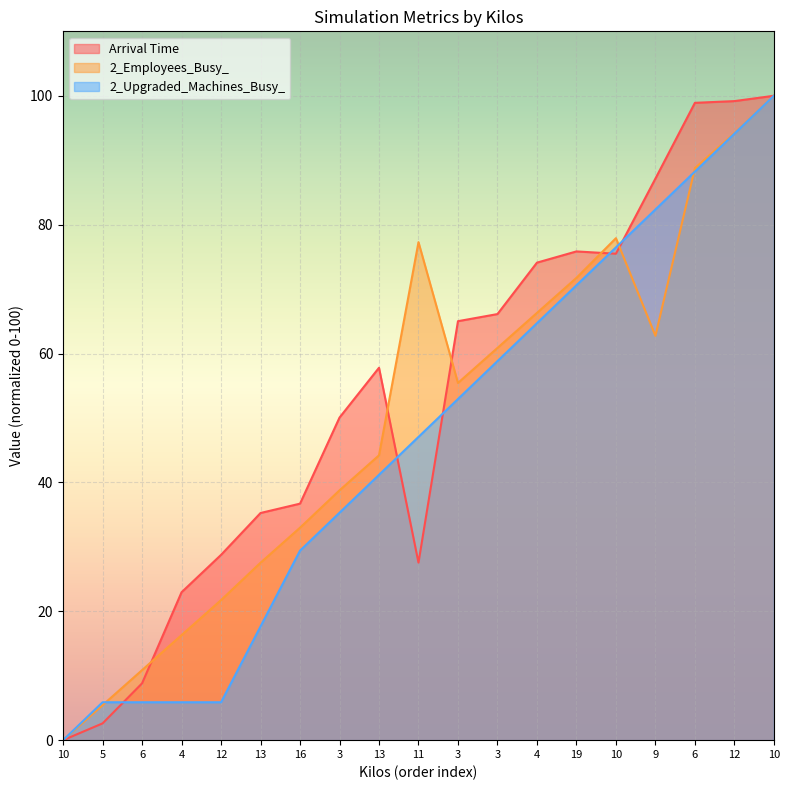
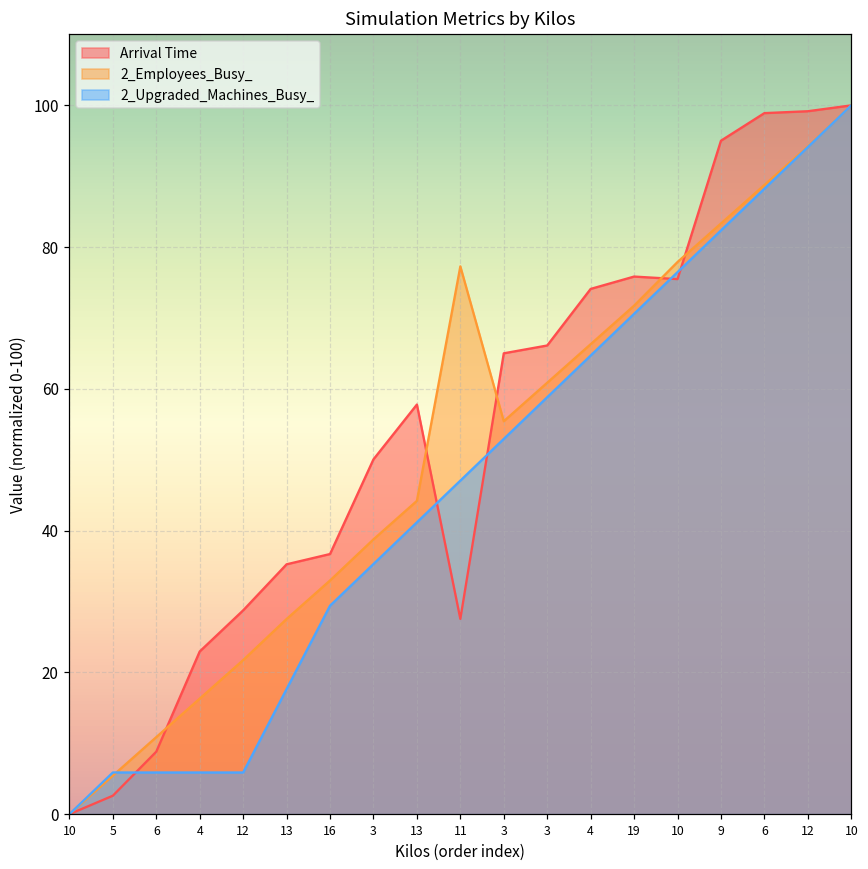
Arrival Time, 9: 87 -> 95
2_Employees_Busy_, 9: 63 -> 83
